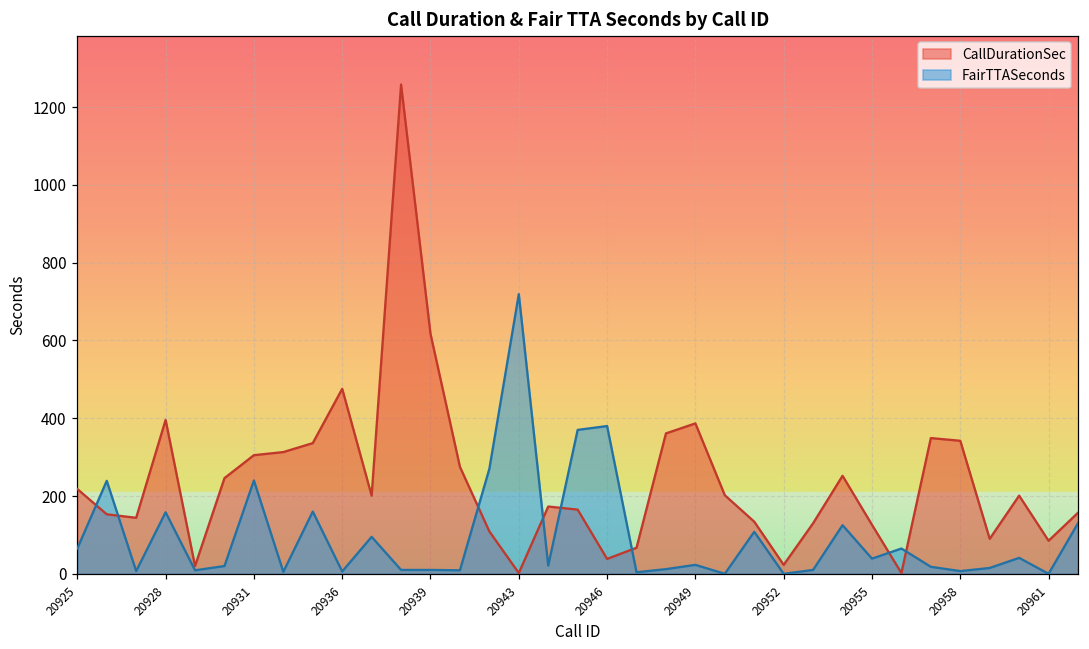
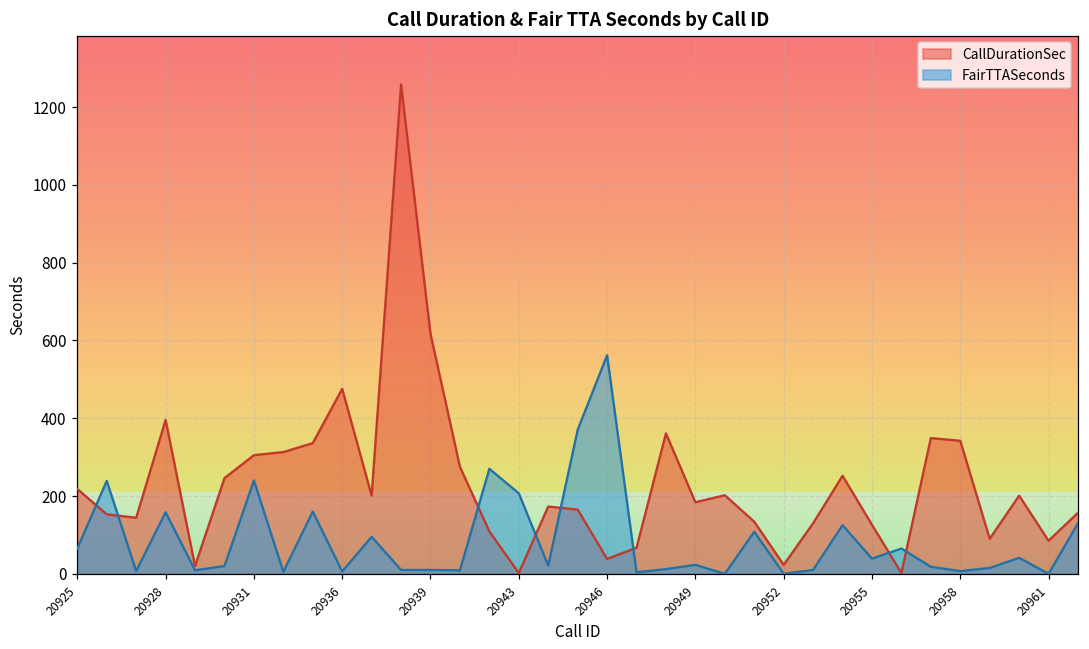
FairTTASeconds, 20943: 720 -> 210
FairTTASeconds, 20946: 380 -> 560
CallDurationSec, 20949: 390 -> 180
